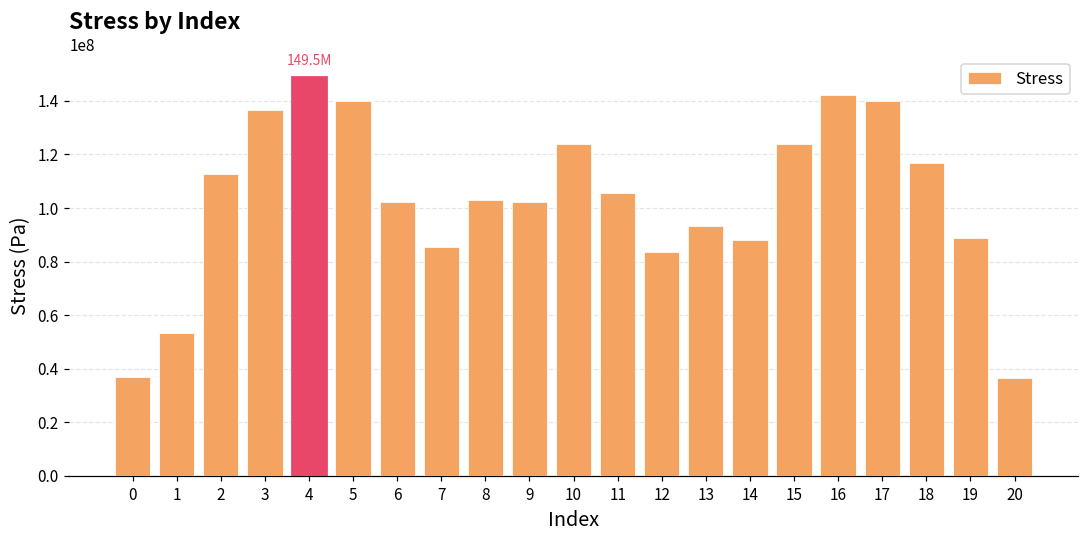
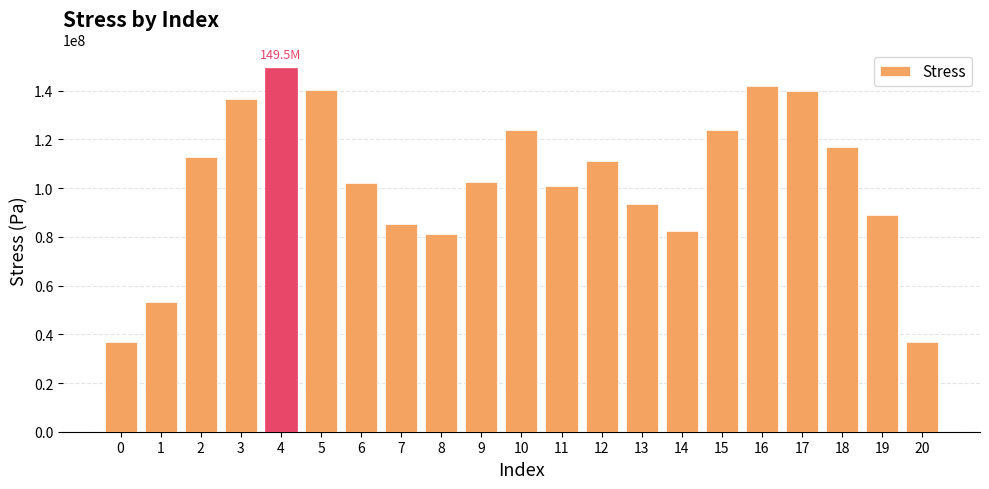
8: 103000000 -> 81000000
11: 106000000 -> 101000000
12: 84000000 -> 111000000
14: 88000000 -> 82000000
